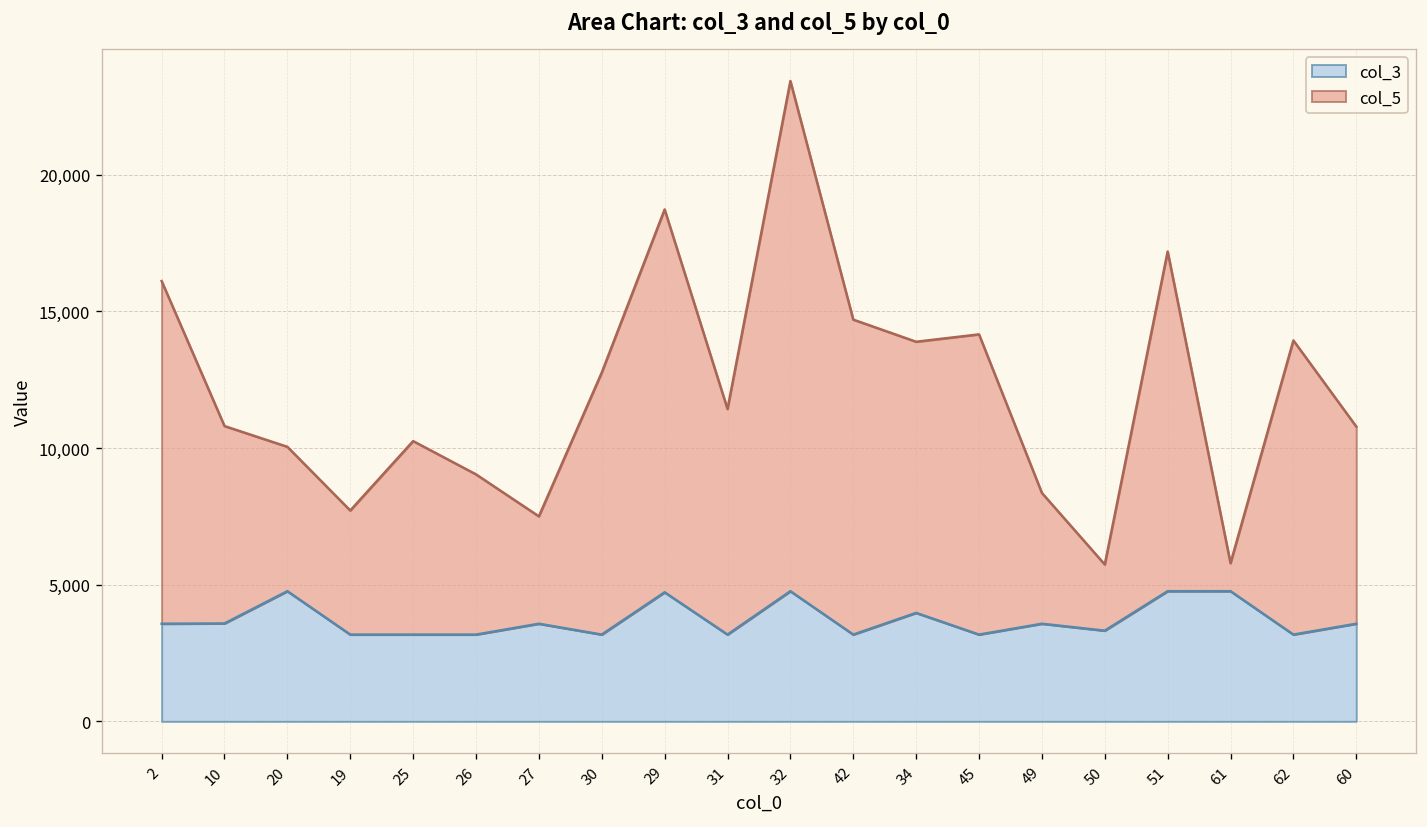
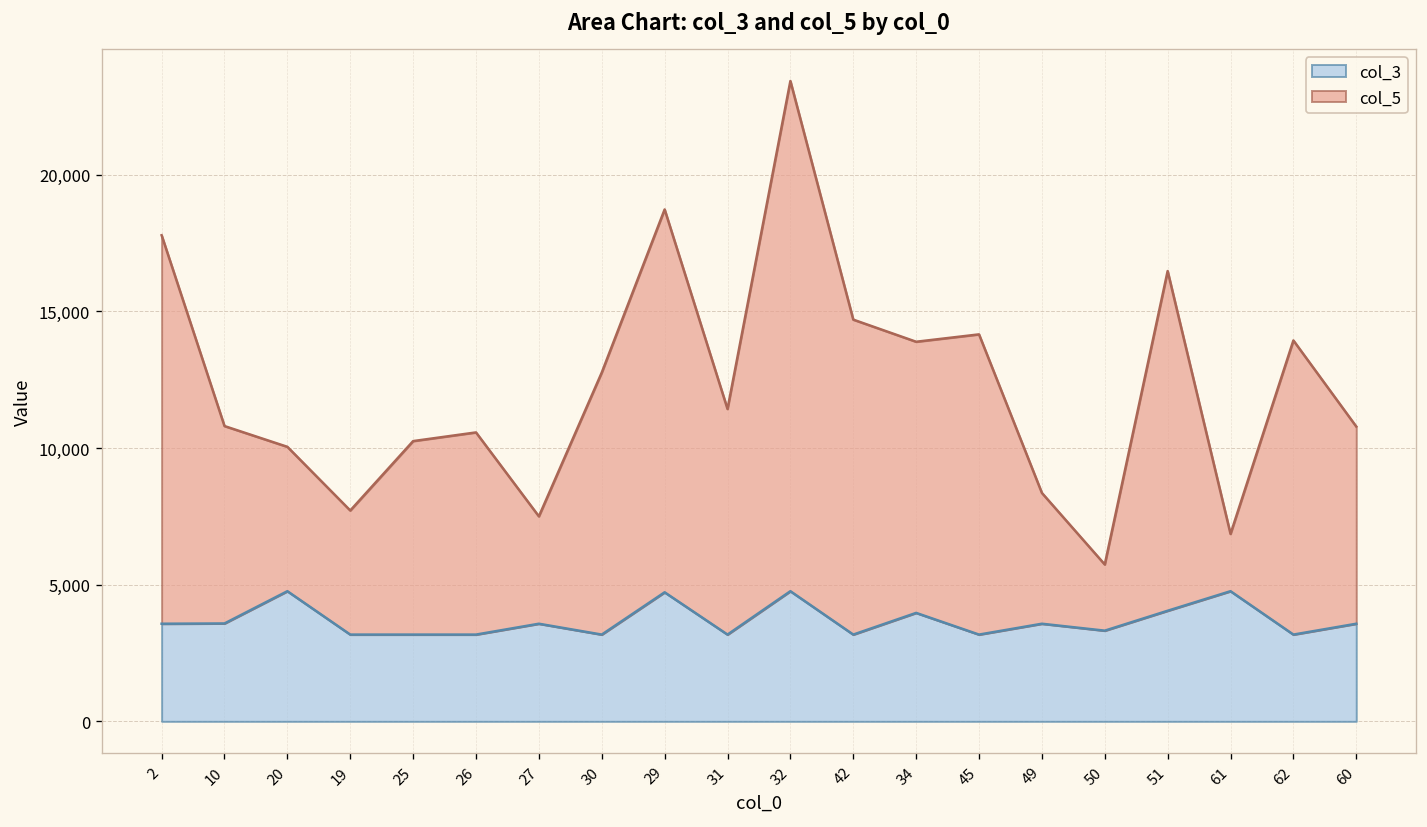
col_5, 2: 12,500 -> 14,200
col_5, 26: 5,900 -> 7,400
col_3, 51: 4,800 -> 4,000
col_5, 61: 1,000 -> 2,100
